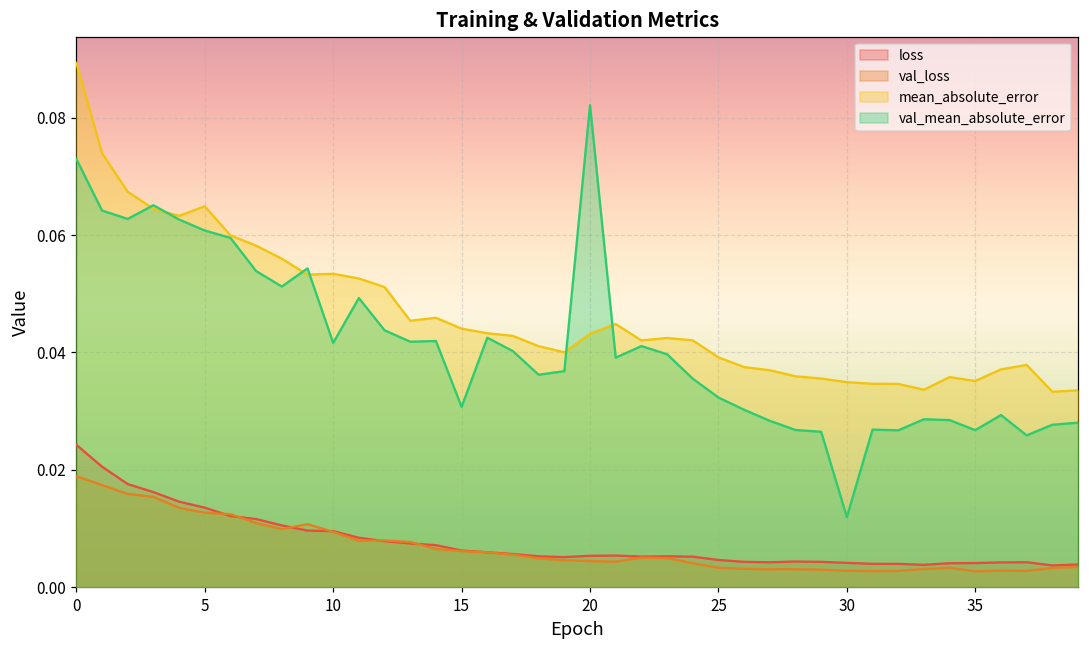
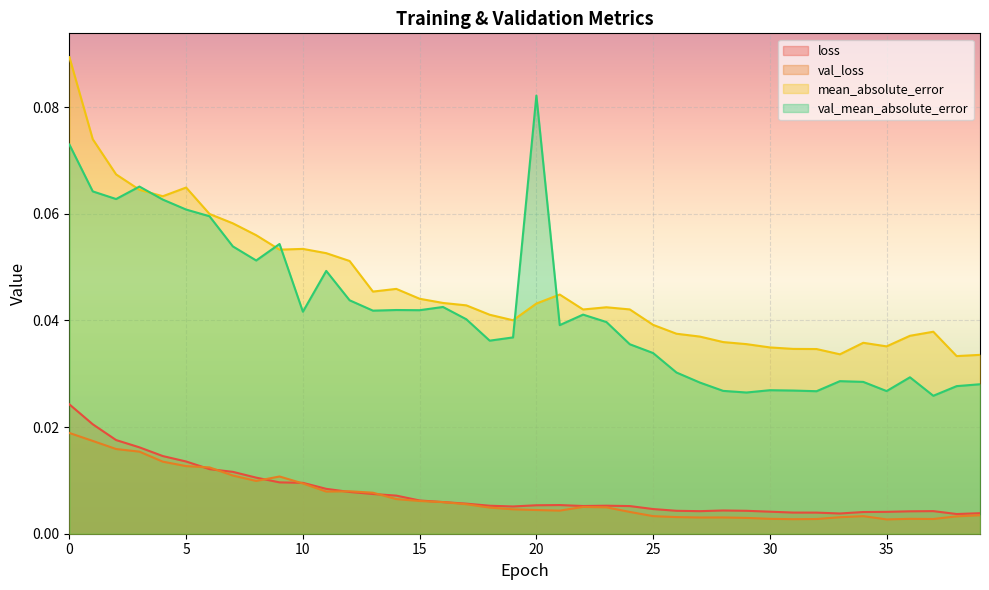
val_mean_absolute_error, 15: 0.031 -> 0.042
val_mean_absolute_error, 25: 0.032 -> 0.034
val_mean_absolute_error, 30: 0.012 -> 0.027
